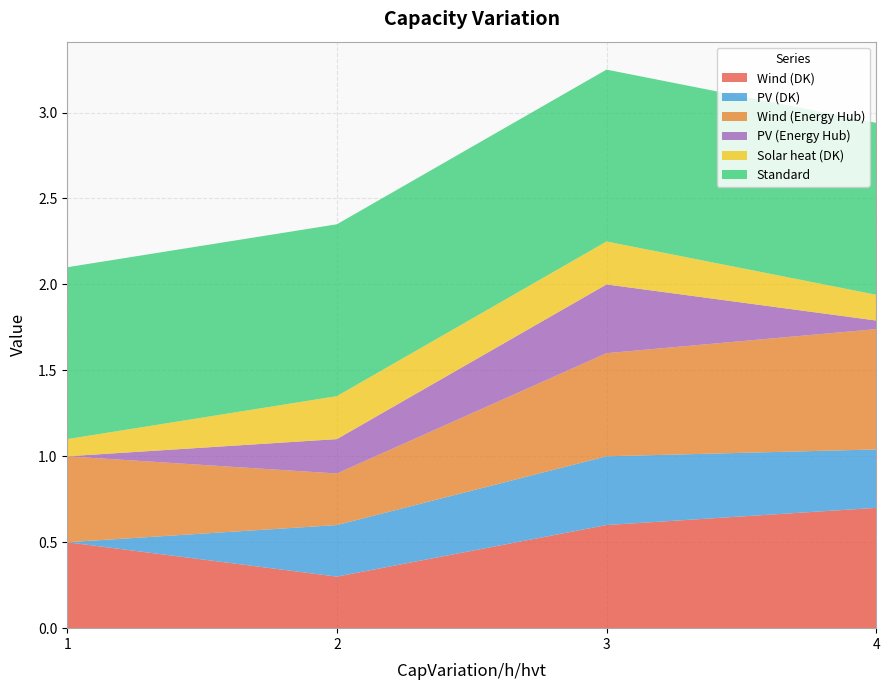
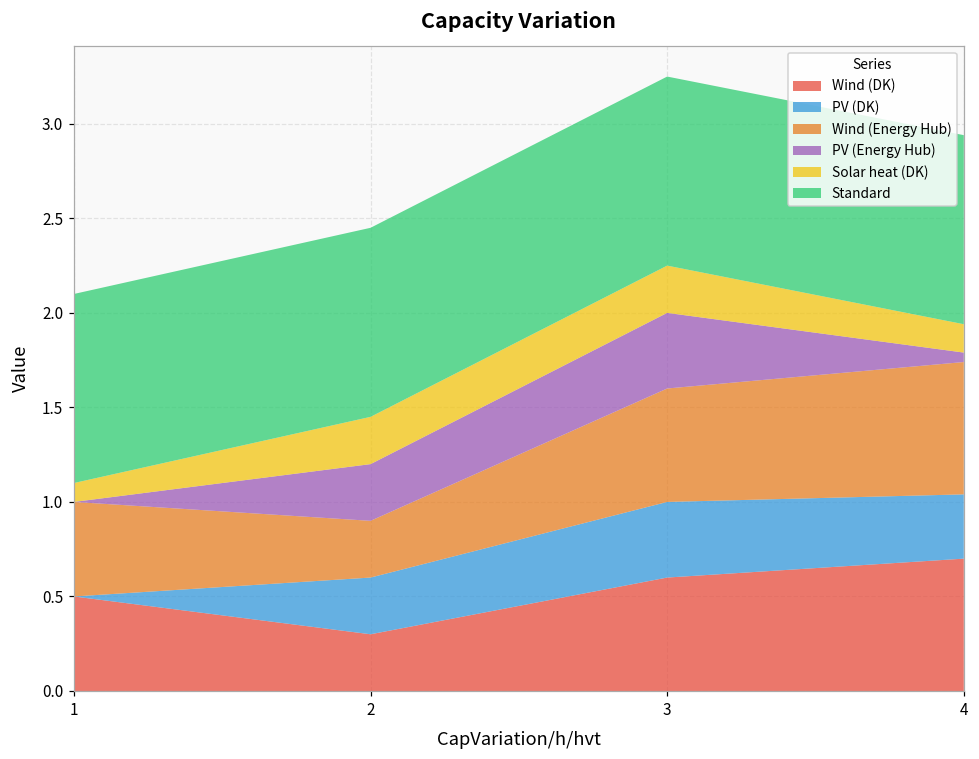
PV (Energy Hub), 2: 0.2 -> 0.3
